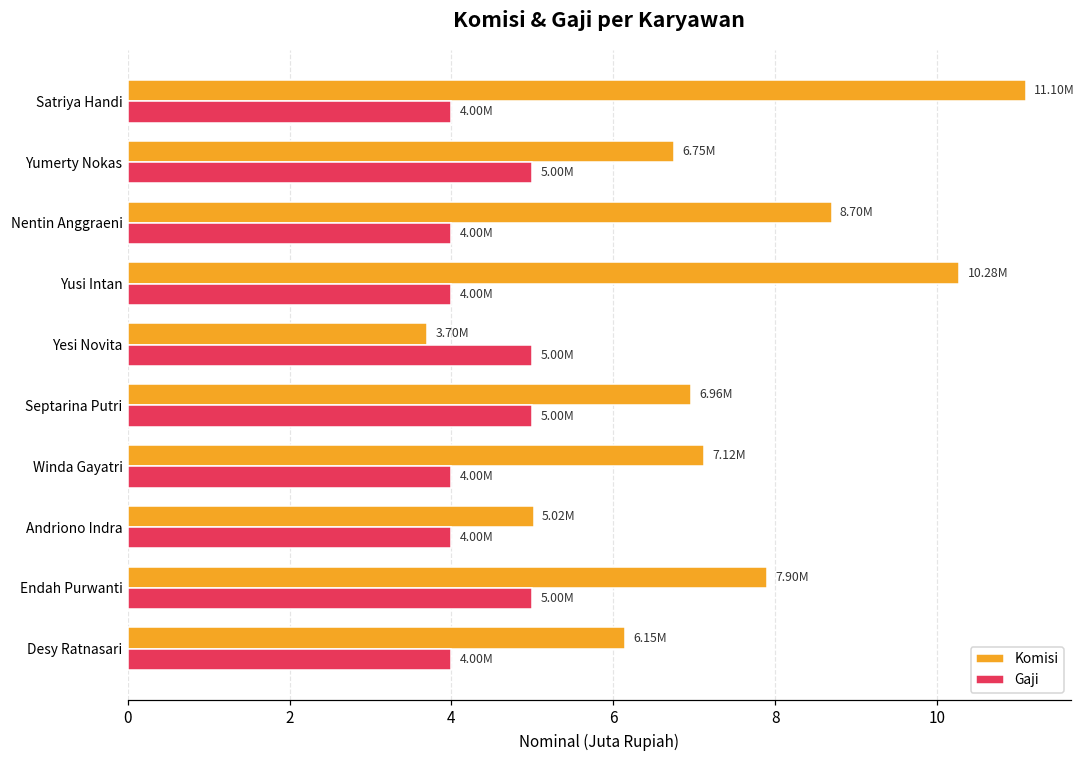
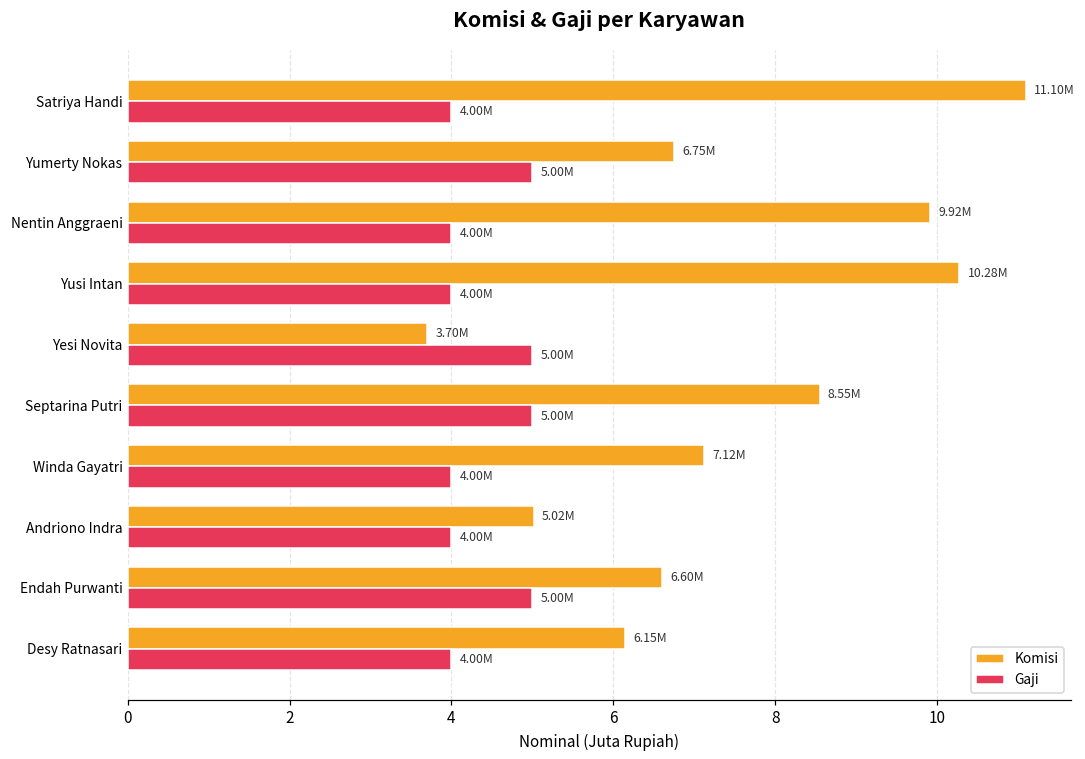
Komisi, Nentin Anggraeni: 8.70M -> 9.92M
Komisi, Septarina Putri: 6.96M -> 8.55M
Komisi, Endah Purwanti: 7.90M -> 6.60M
